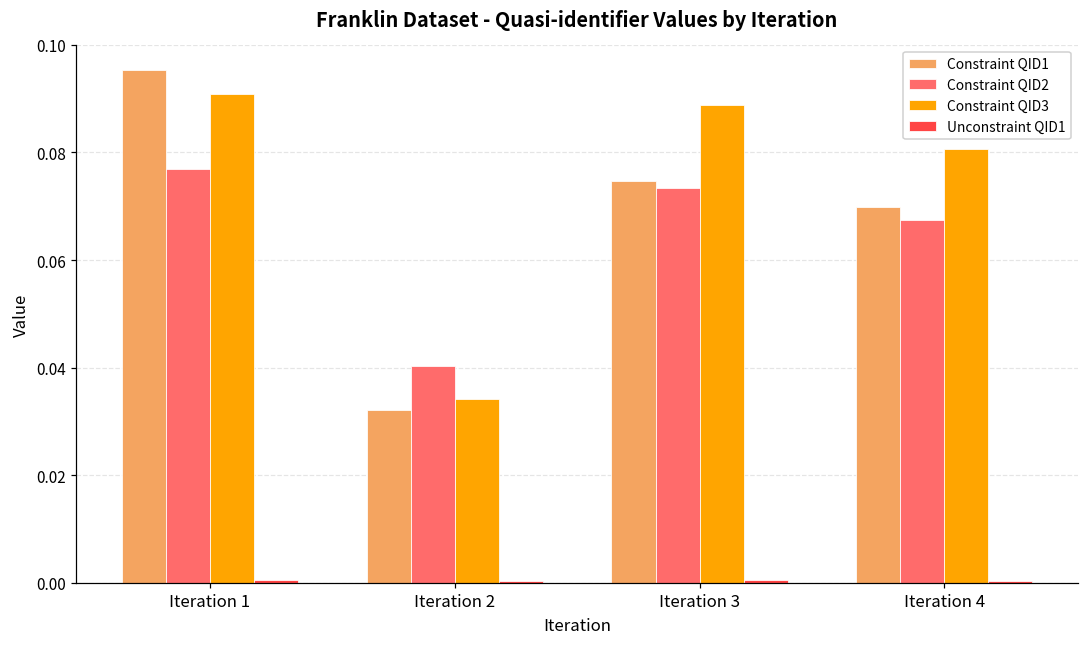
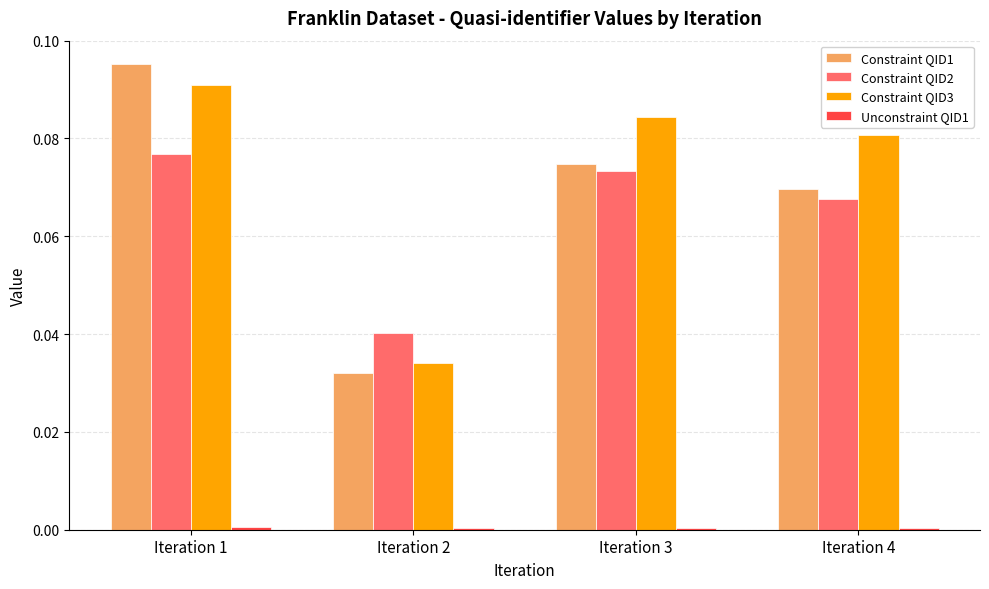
Constraint QID3, Iteration 3: 0.089 -> 0.084
